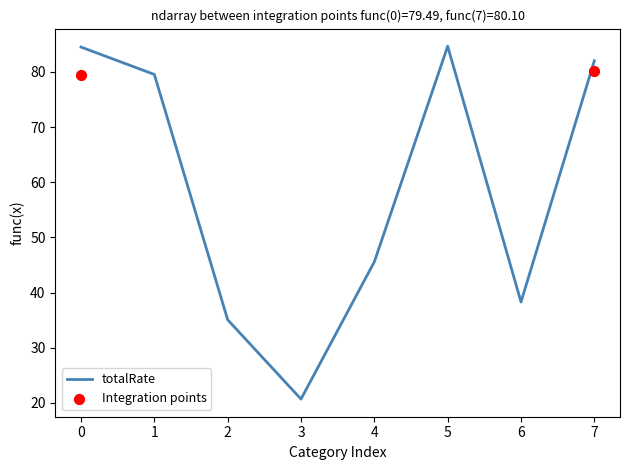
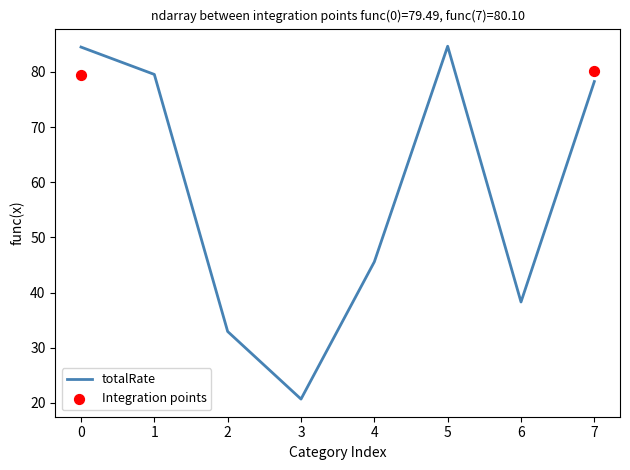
totalRate, 2: 35 -> 33
totalRate, 7: 82 -> 78
